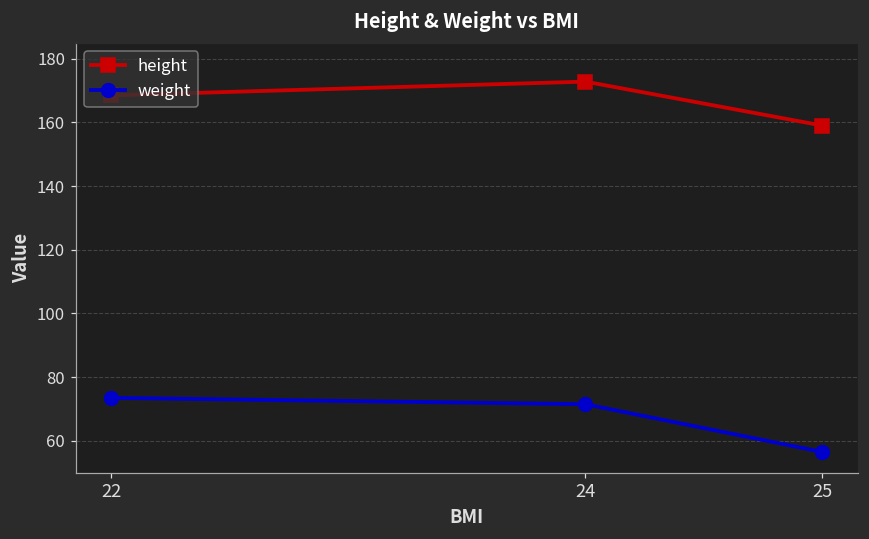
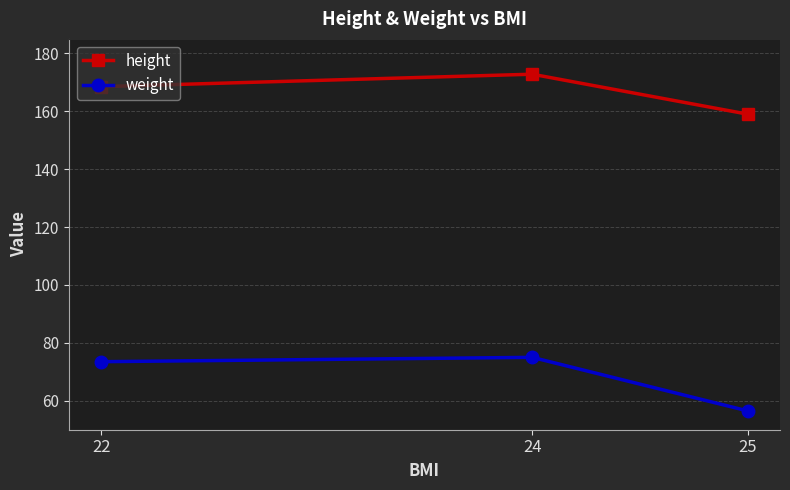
weight, 24: 72 -> 75
